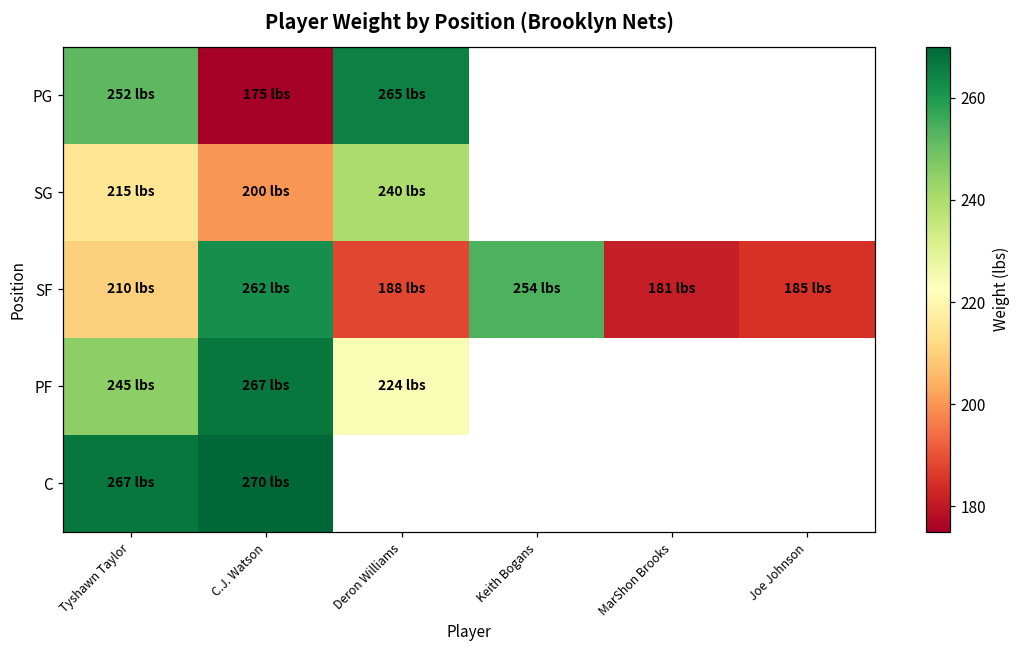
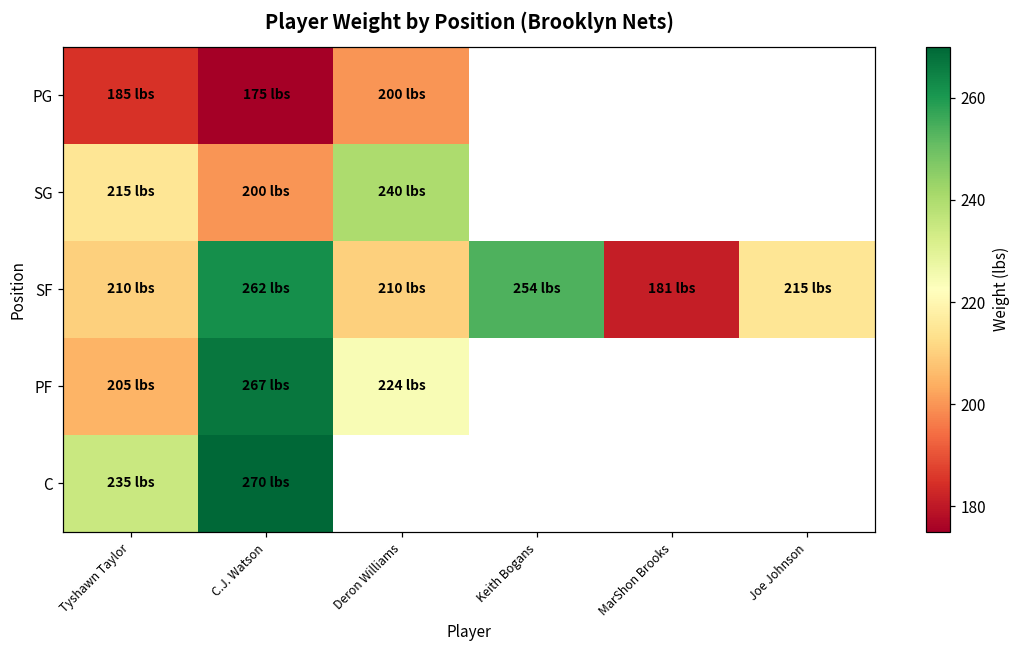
PG, Tyshawn Taylor: 252 -> 185
PG, Deron Williams: 265 -> 200
SF, Deron Williams: 188 -> 210
SF, Joe Johnson: 185 -> 215
PF, Tyshawn Taylor: 245 -> 205
C, Tyshawn Taylor: 267 -> 235
